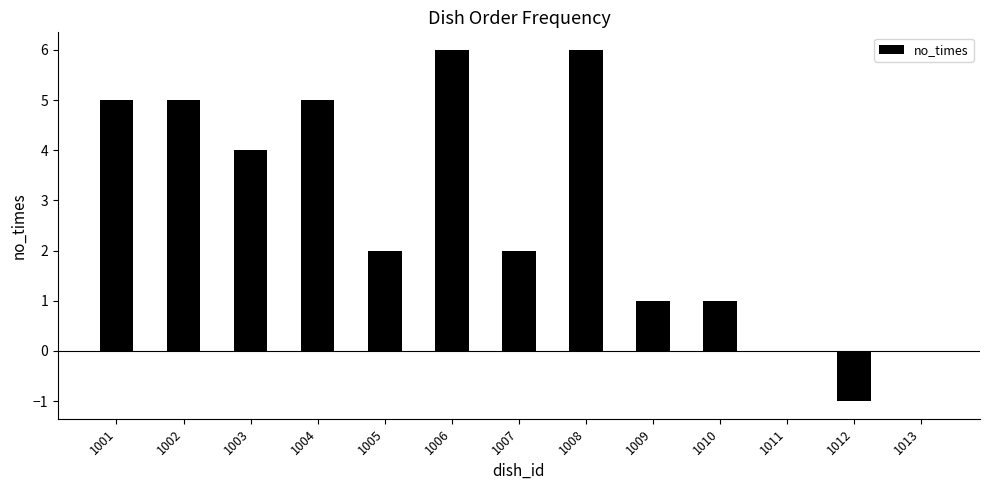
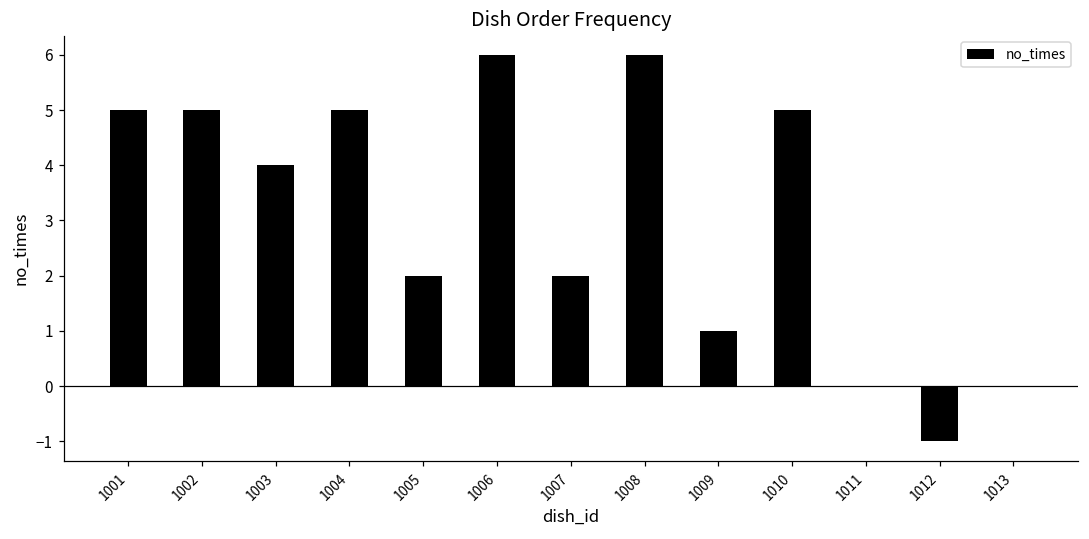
1010: 1 -> 5
